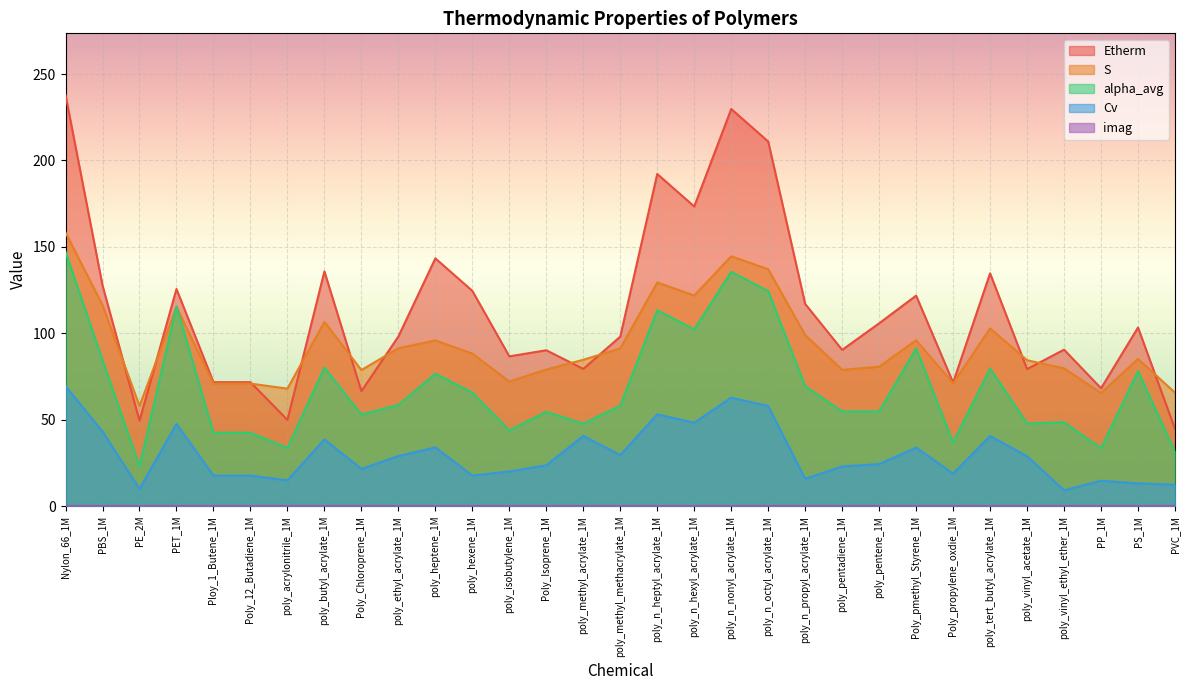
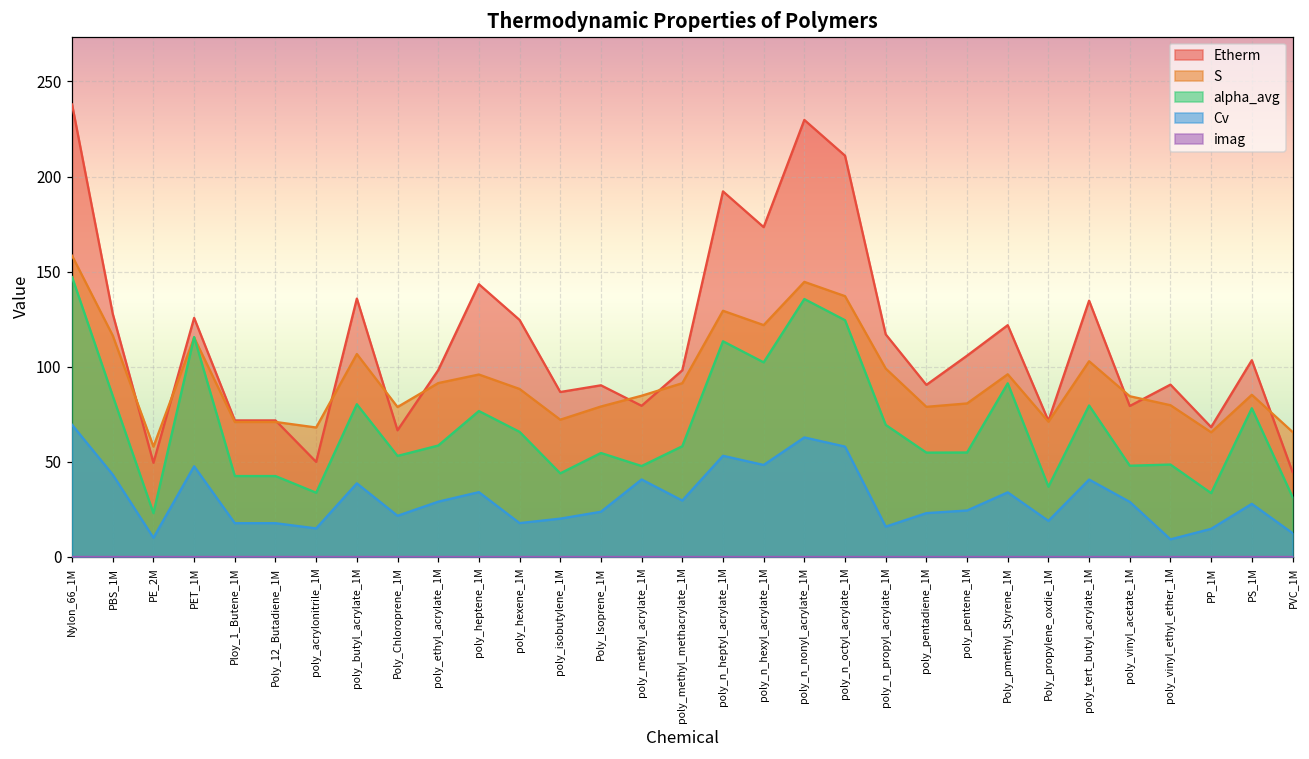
Cv, PS_1M: 13 -> 28
